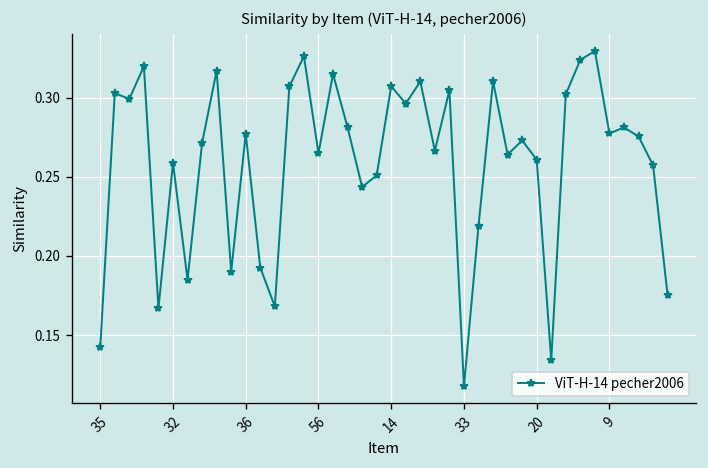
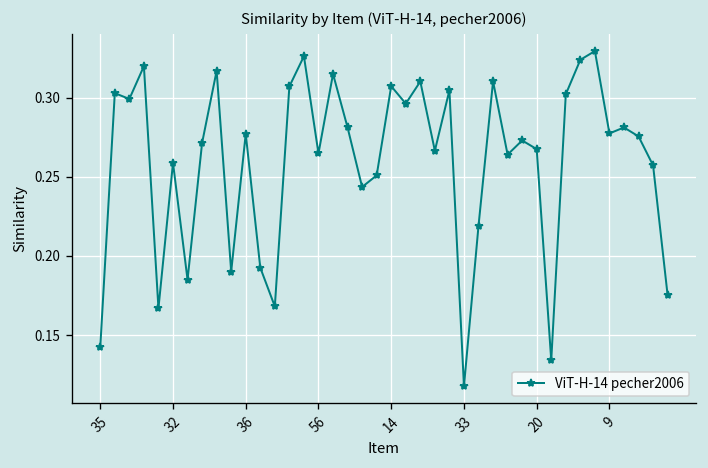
20: 0.261 -> 0.267
